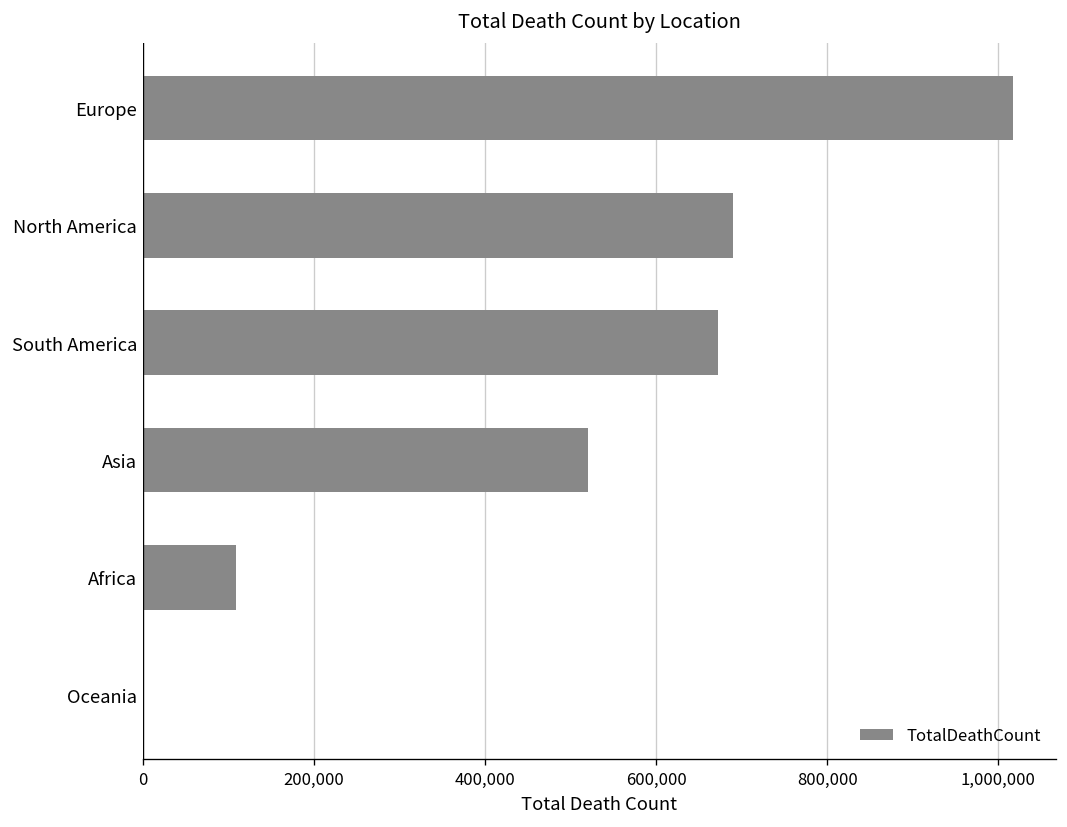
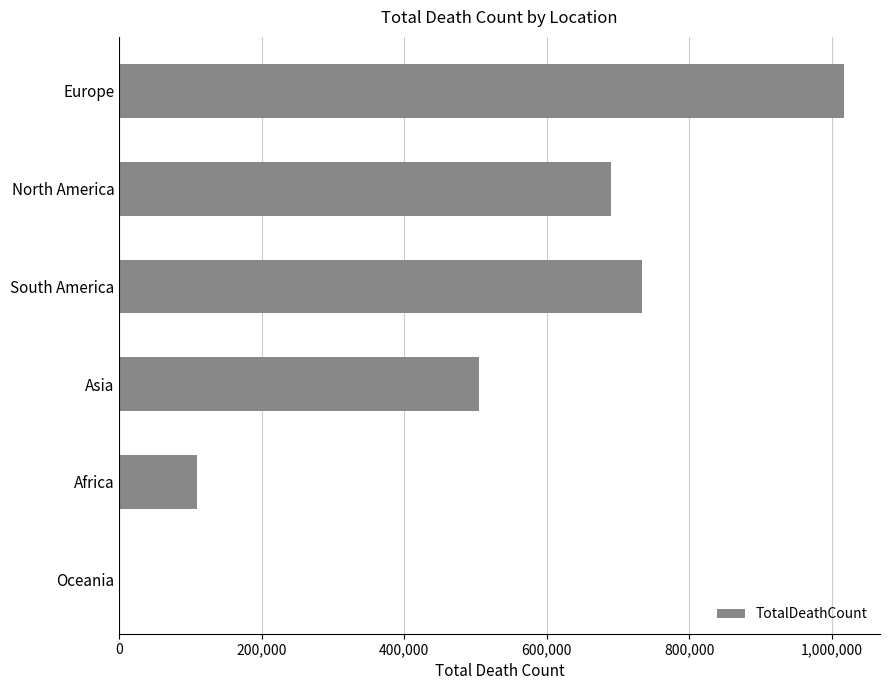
South America: 670,000 -> 730,000
Asia: 520,000 -> 500,000
